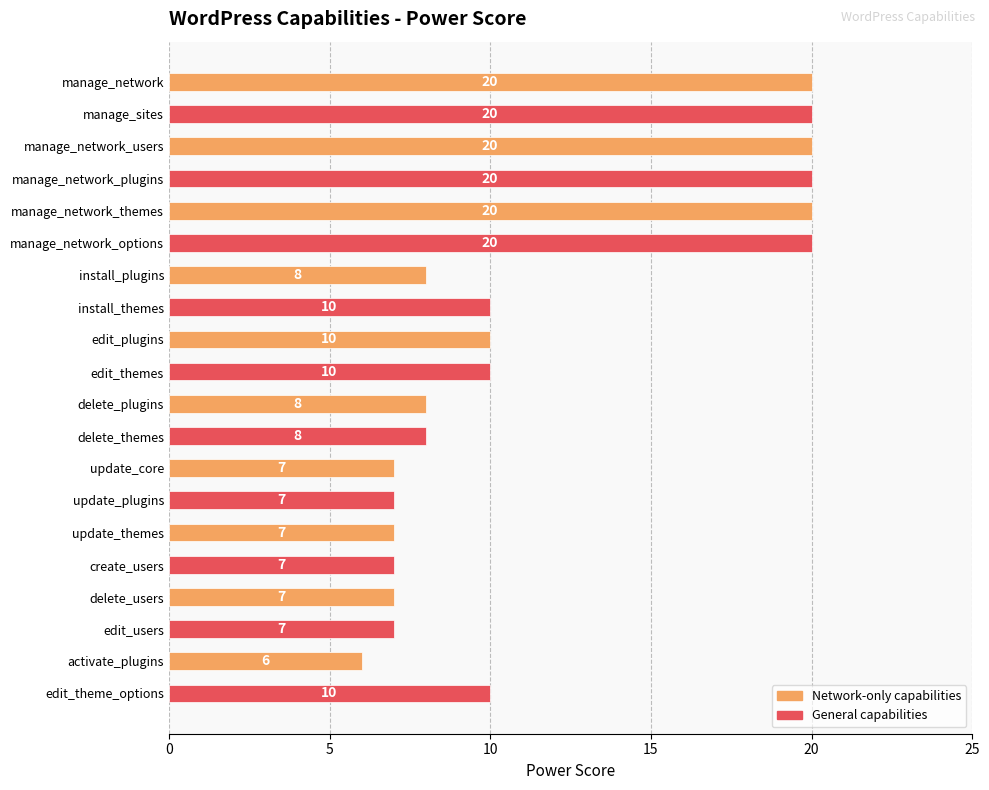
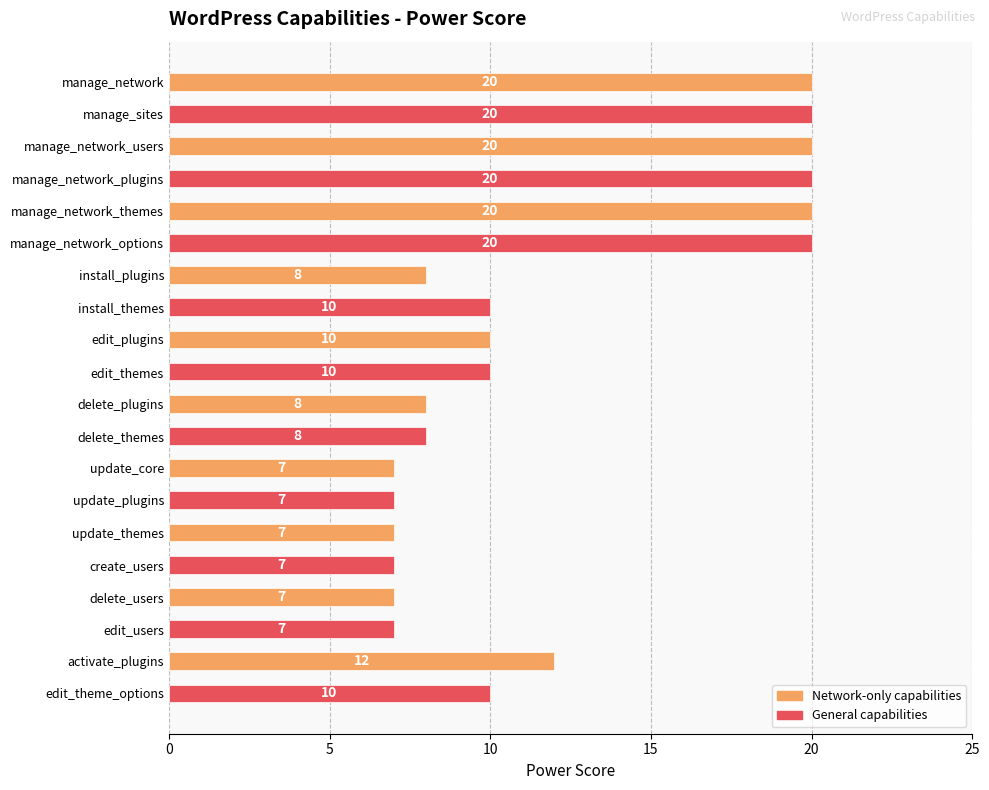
activate_plugins: 6 -> 12
